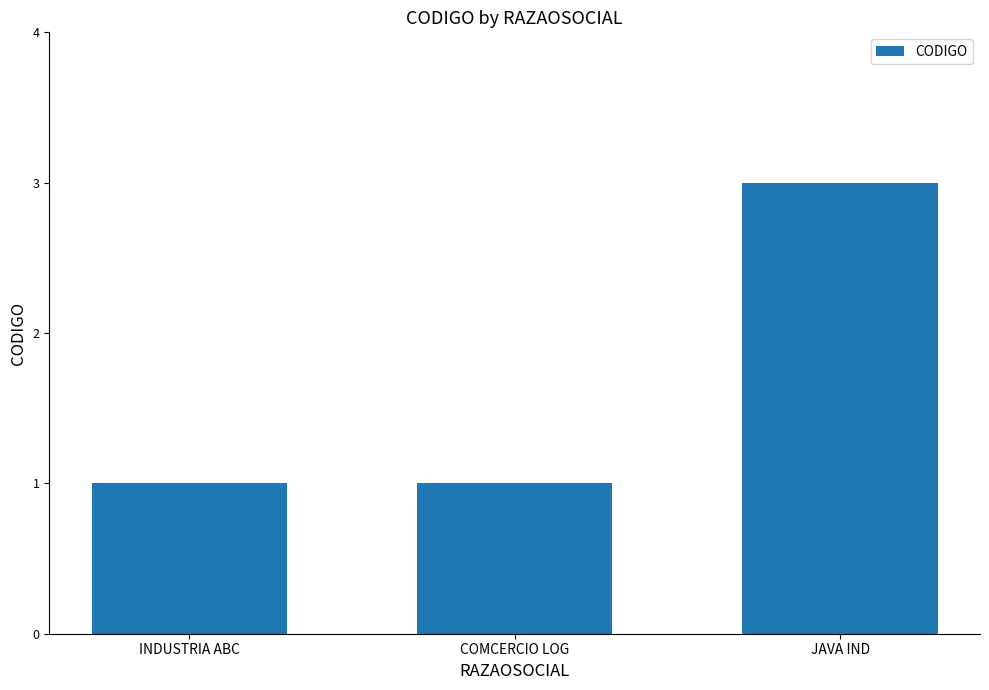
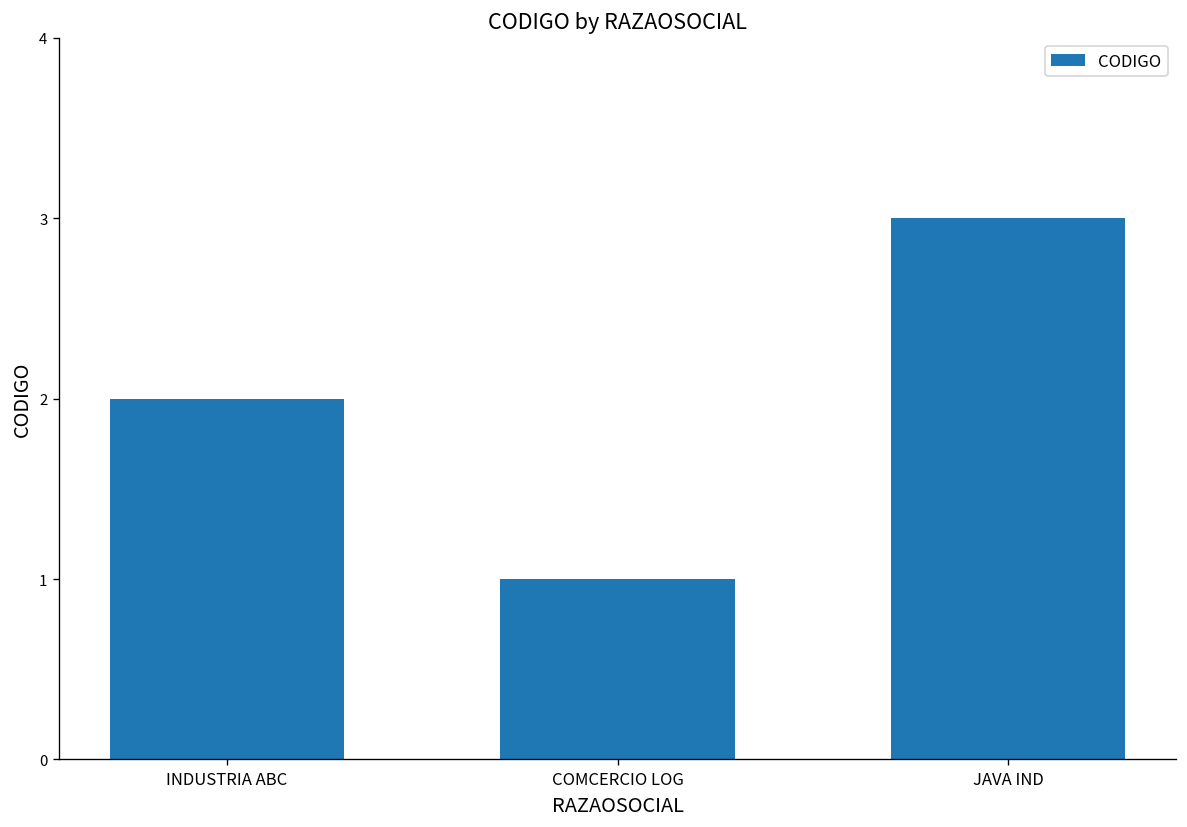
INDUSTRIA ABC: 1 -> 2
